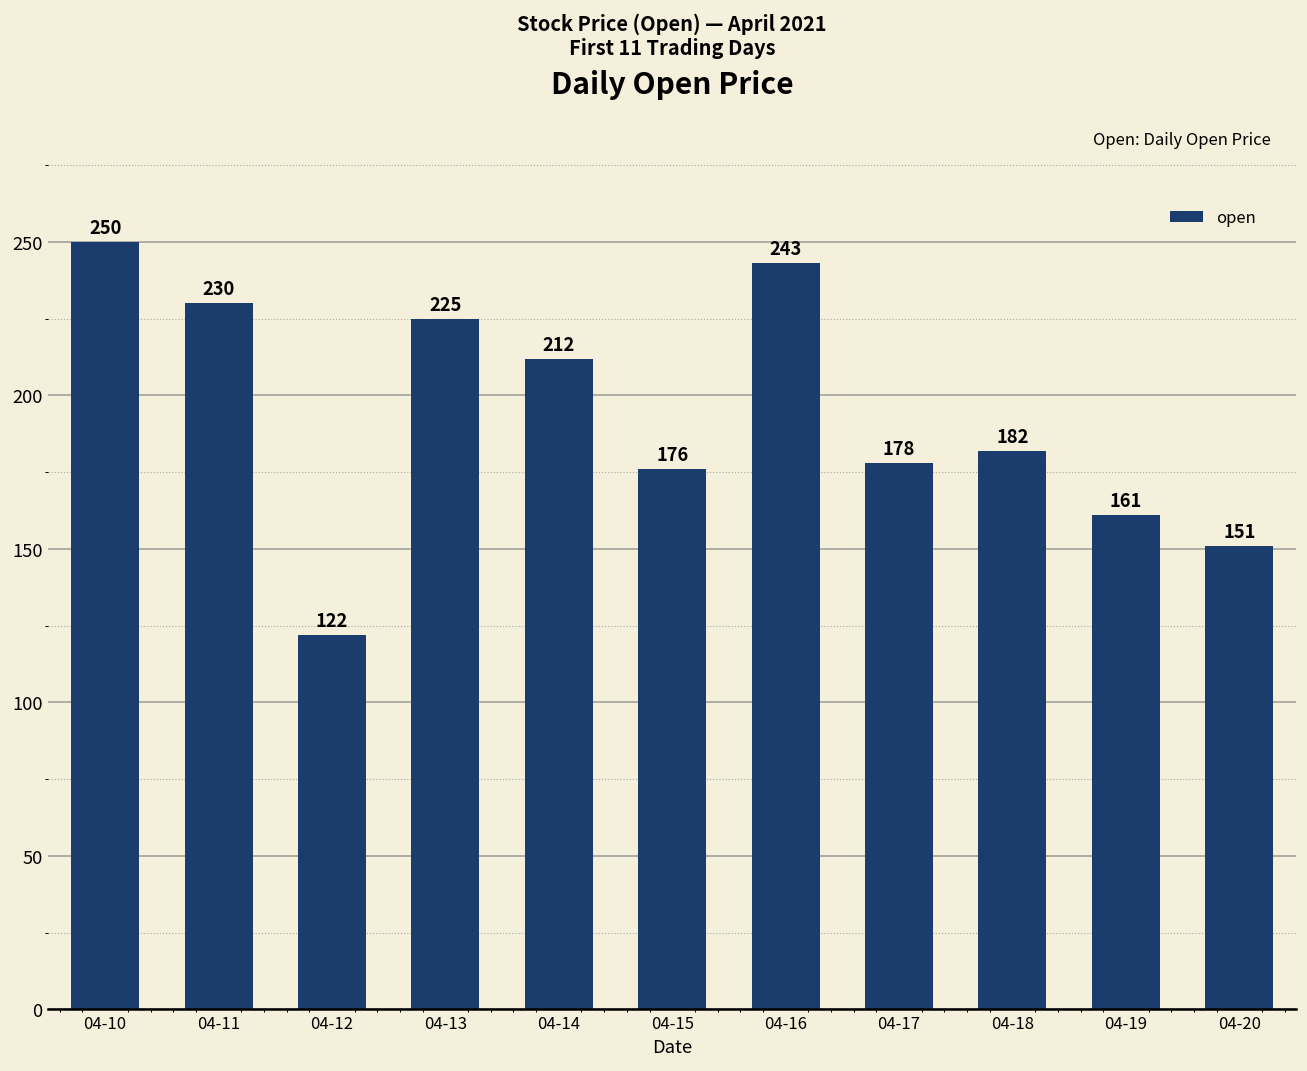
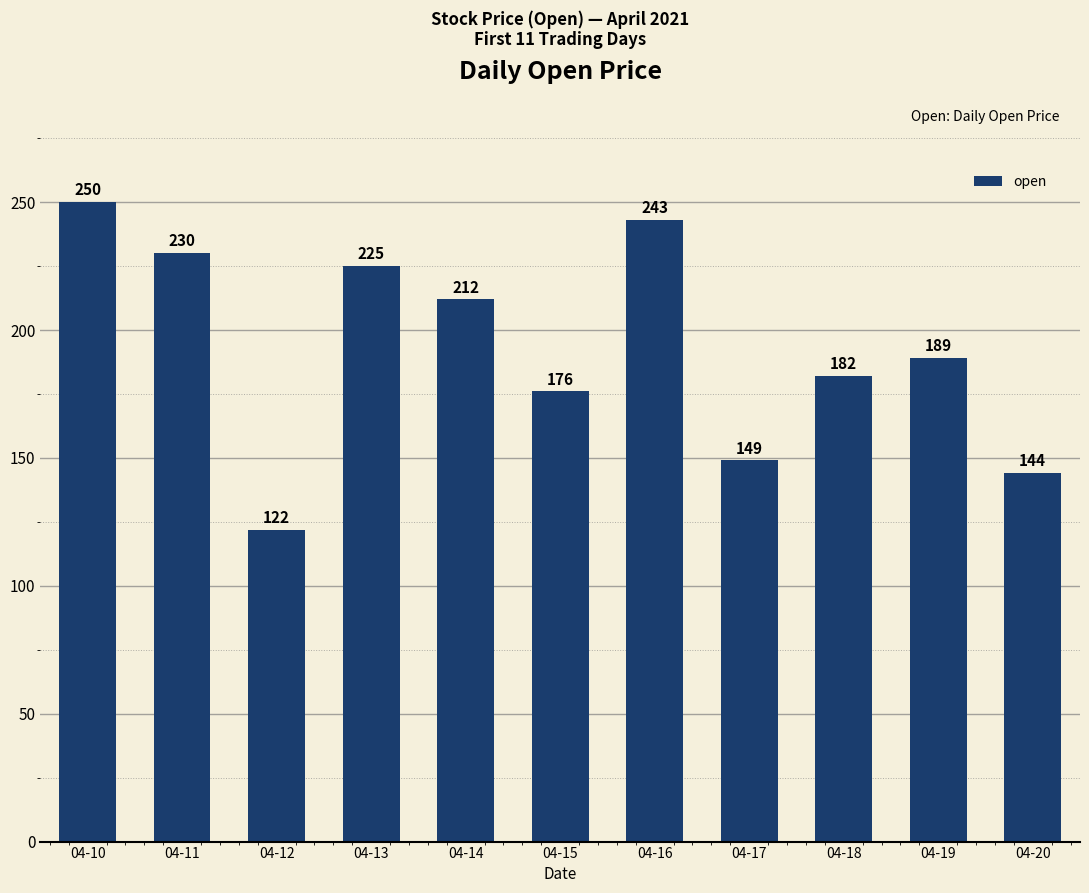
04-17: 178 -> 149
04-19: 161 -> 189
04-20: 151 -> 144
